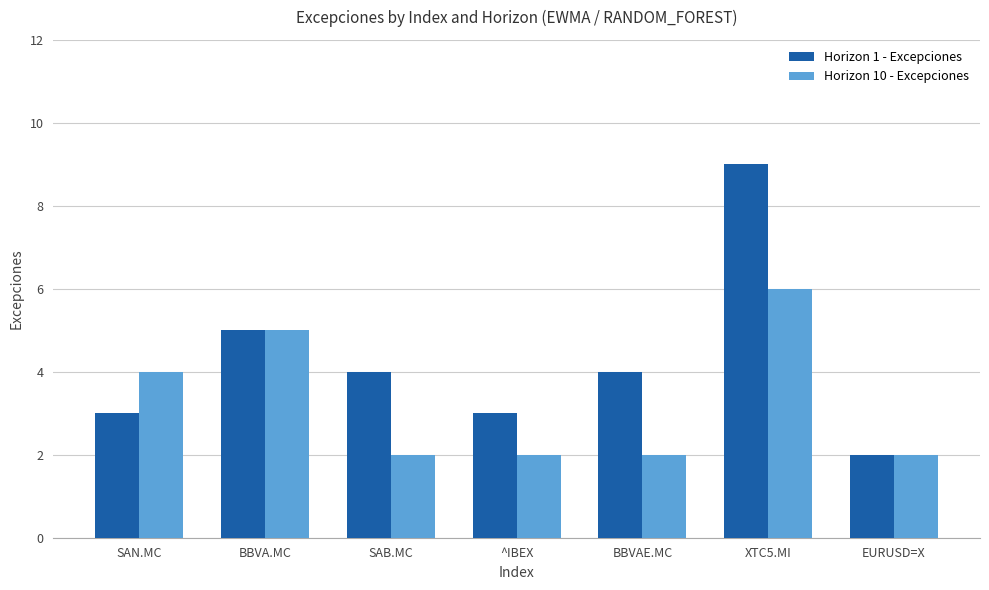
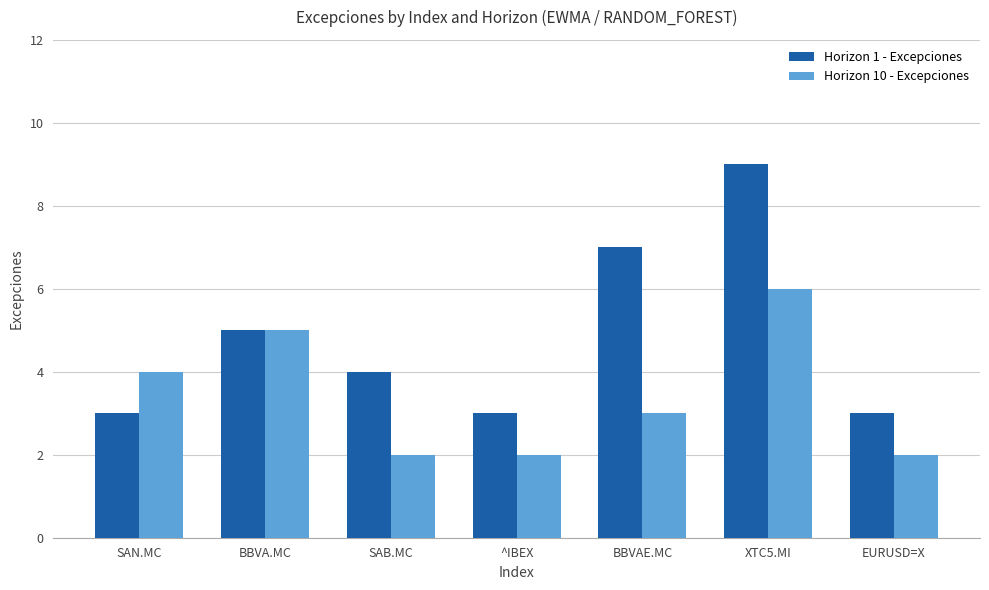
Horizon 1 - Excepciones, BBVAE.MC: 4 -> 7
Horizon 10 - Excepciones, BBVAE.MC: 2 -> 3
Horizon 1 - Excepciones, EURUSD=X: 2 -> 3
